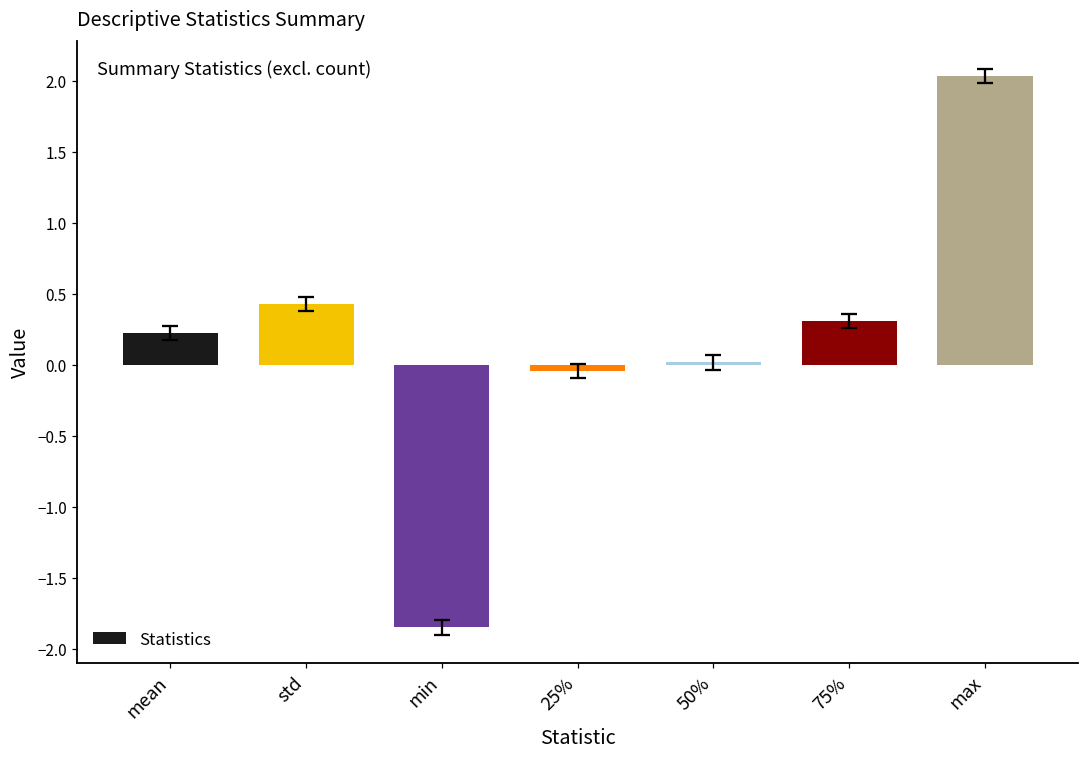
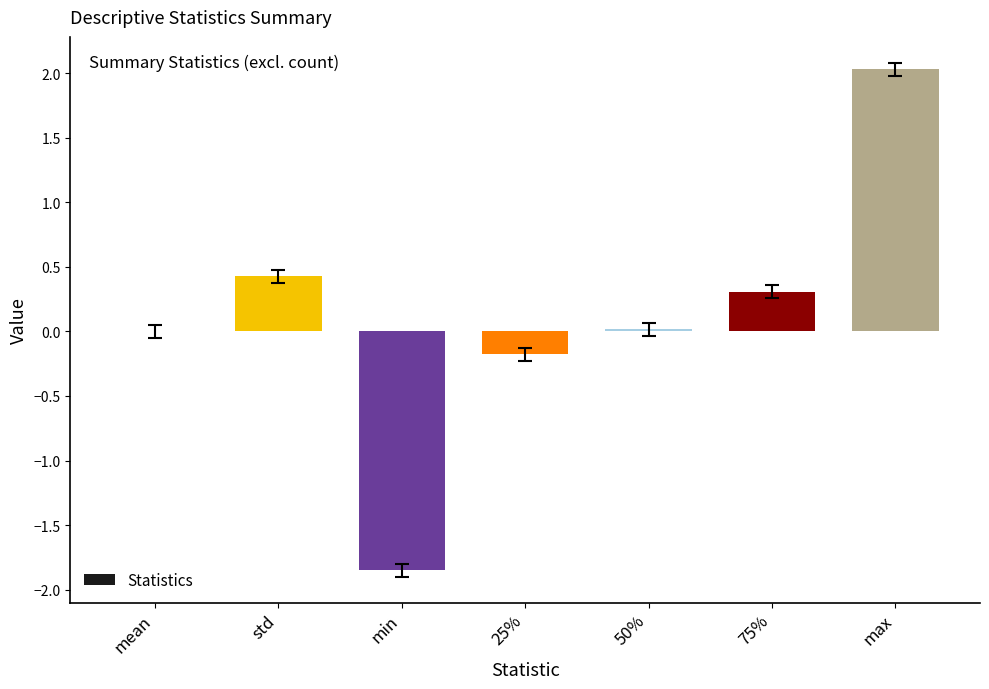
Statistics, mean: 0.22 -> 0.00
Statistics, 25%: -0.04 -> -0.18
